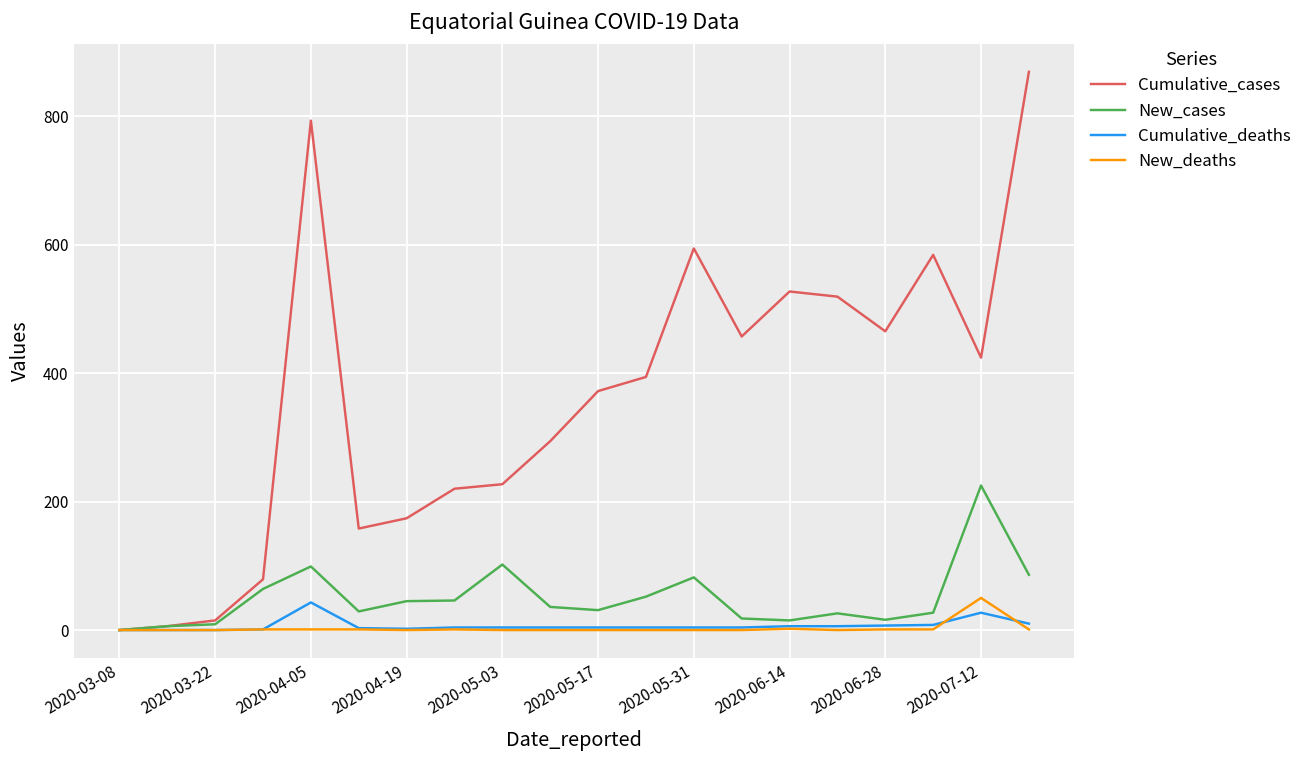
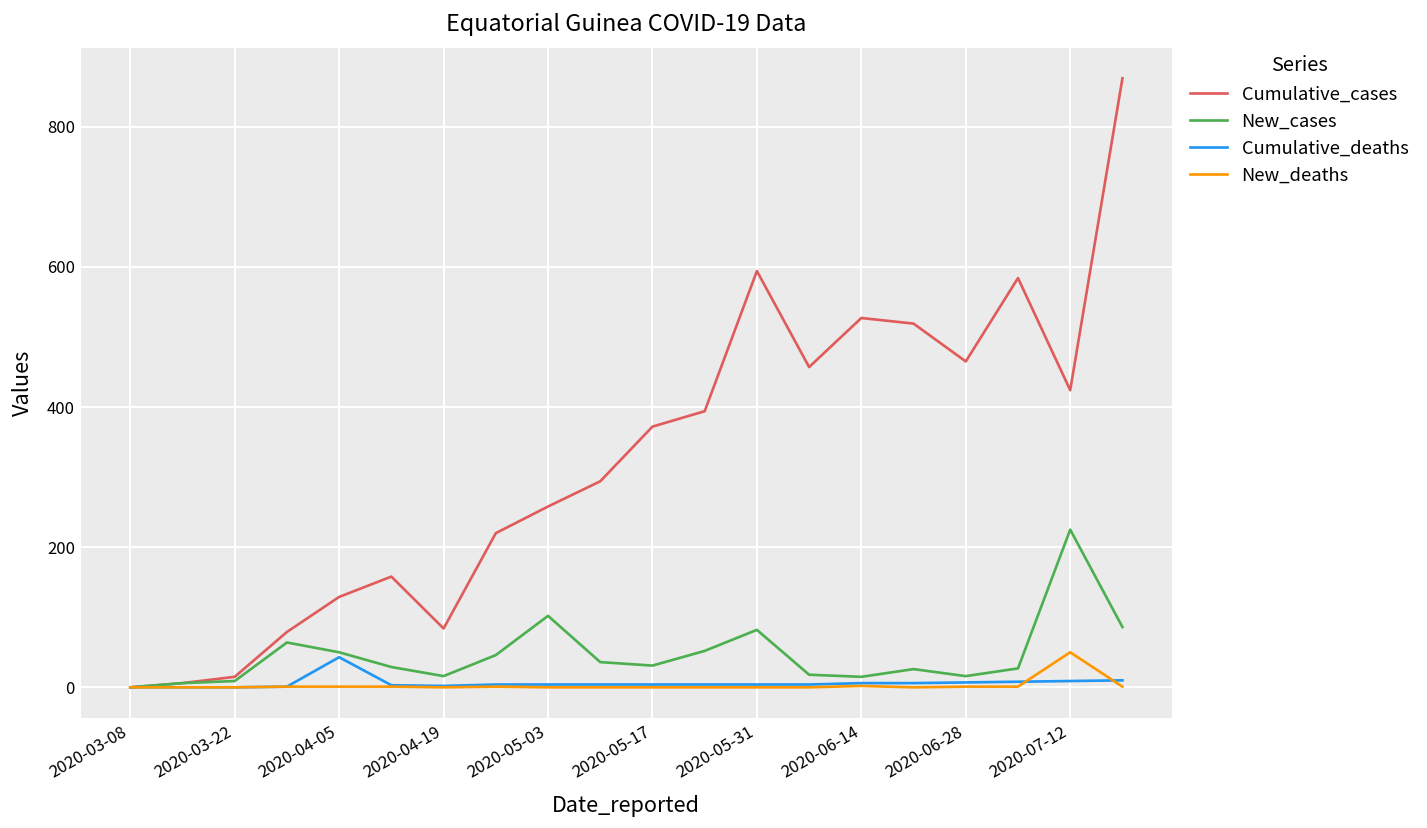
Cumulative_cases, 2020-04-05: 790 -> 130
New_cases, 2020-04-05: 100 -> 50
Cumulative_cases, 2020-04-19: 170 -> 80
New_cases, 2020-04-19: 50 -> 20
Cumulative_cases, 2020-05-03: 230 -> 260
Cumulative_deaths, 2020-07-12: 30 -> 10
